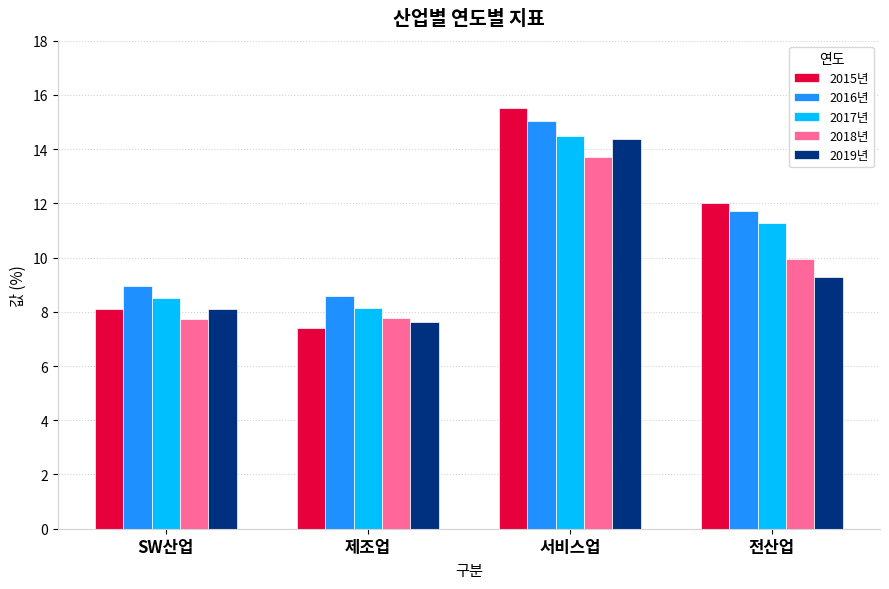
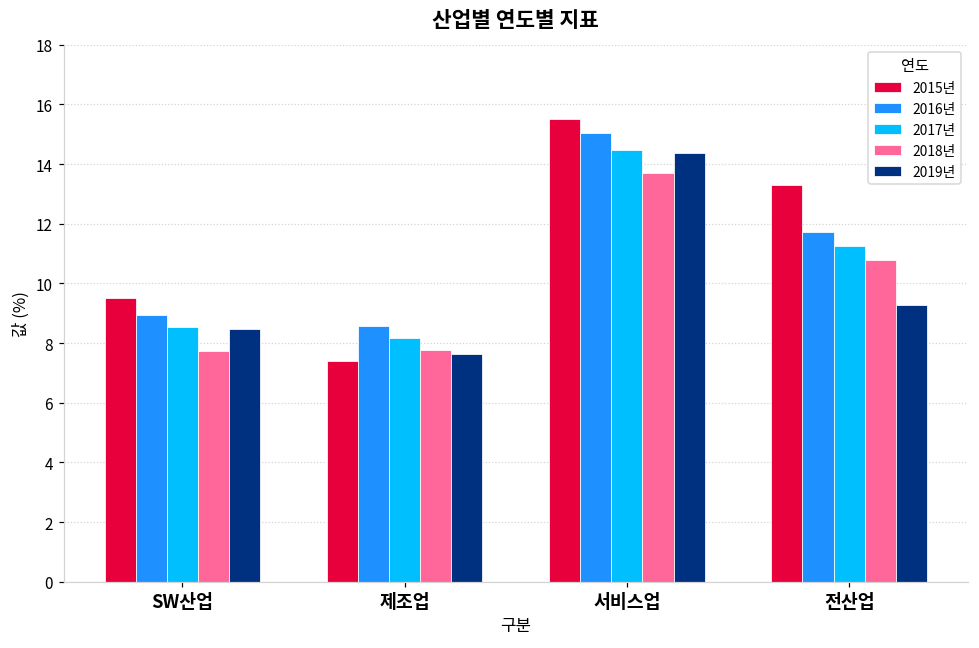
2015년, SW산업: 8.1 -> 9.5
2019년, SW산업: 8.1 -> 8.5
2015년, 전산업: 12.0 -> 13.3
2018년, 전산업: 9.9 -> 10.8
